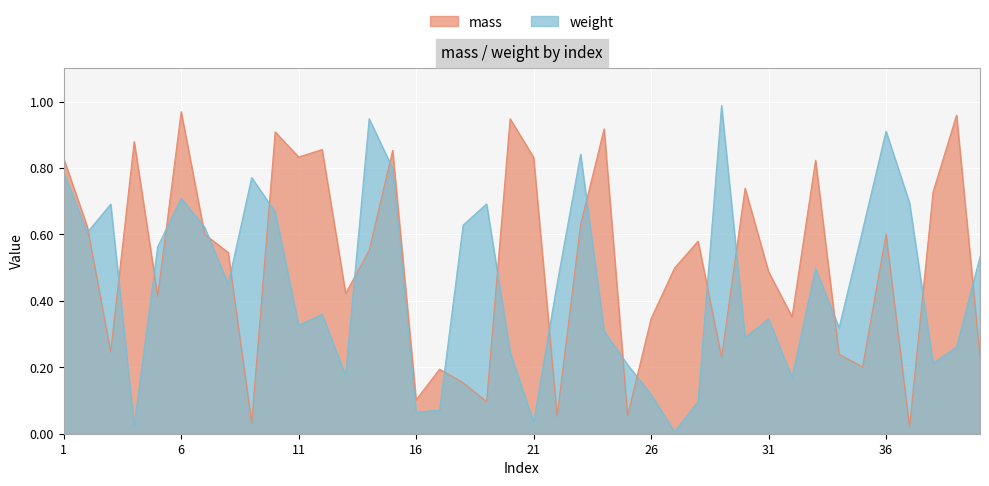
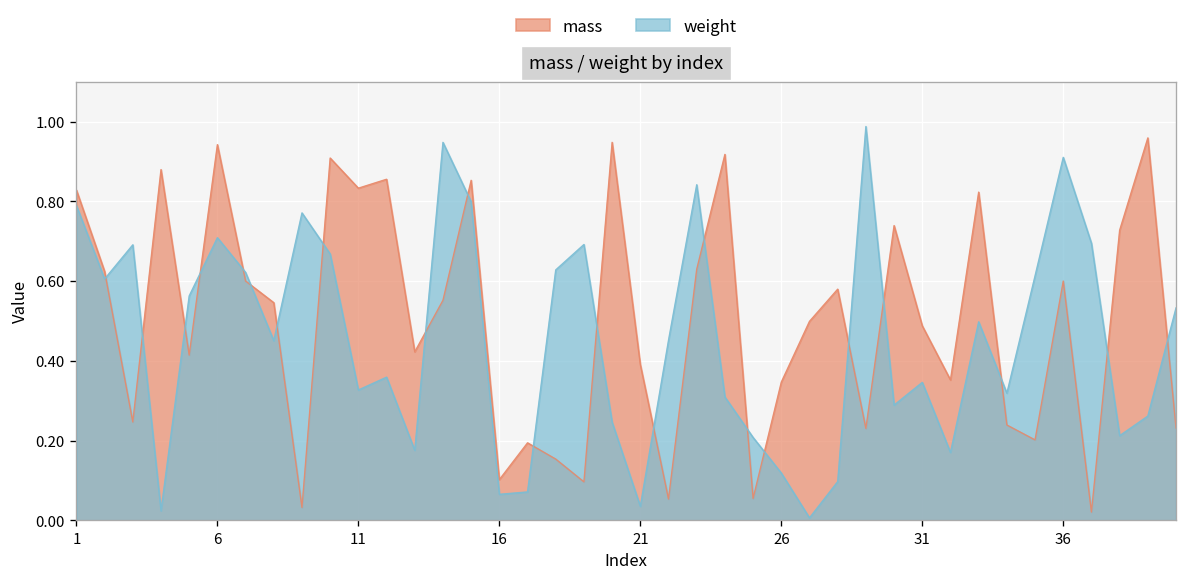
mass, 6: 0.97 -> 0.94
mass, 21: 0.83 -> 0.39
